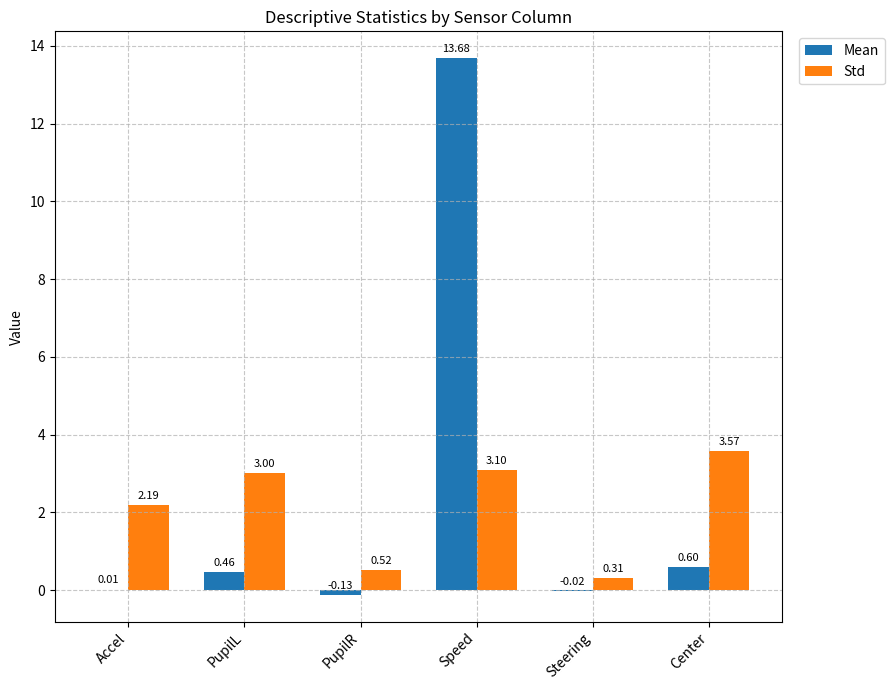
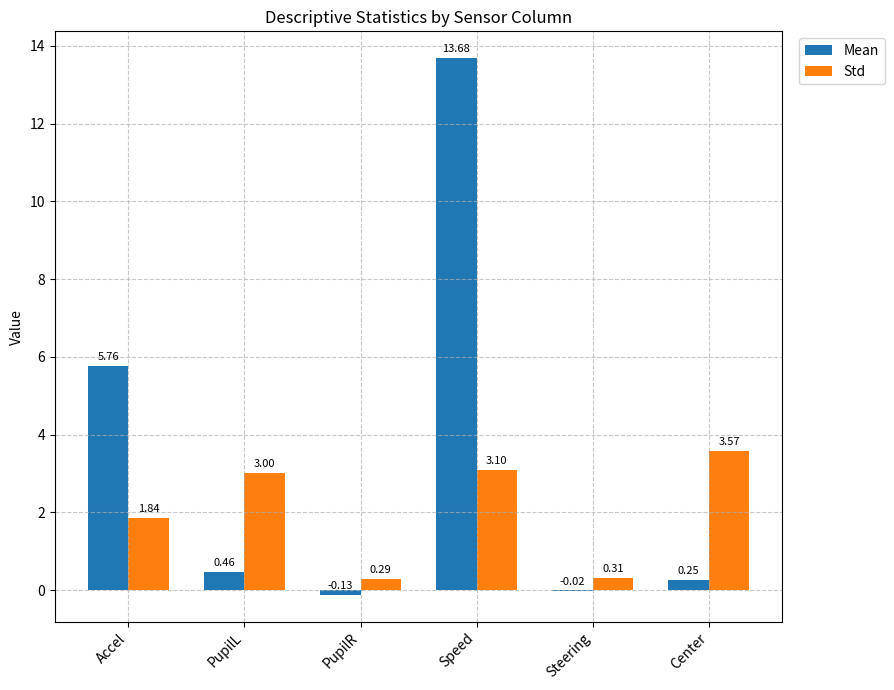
Mean, Accel: 0.01 -> 5.76
Std, Accel: 2.19 -> 1.84
Std, PupilR: 0.52 -> 0.29
Mean, Center: 0.60 -> 0.25
